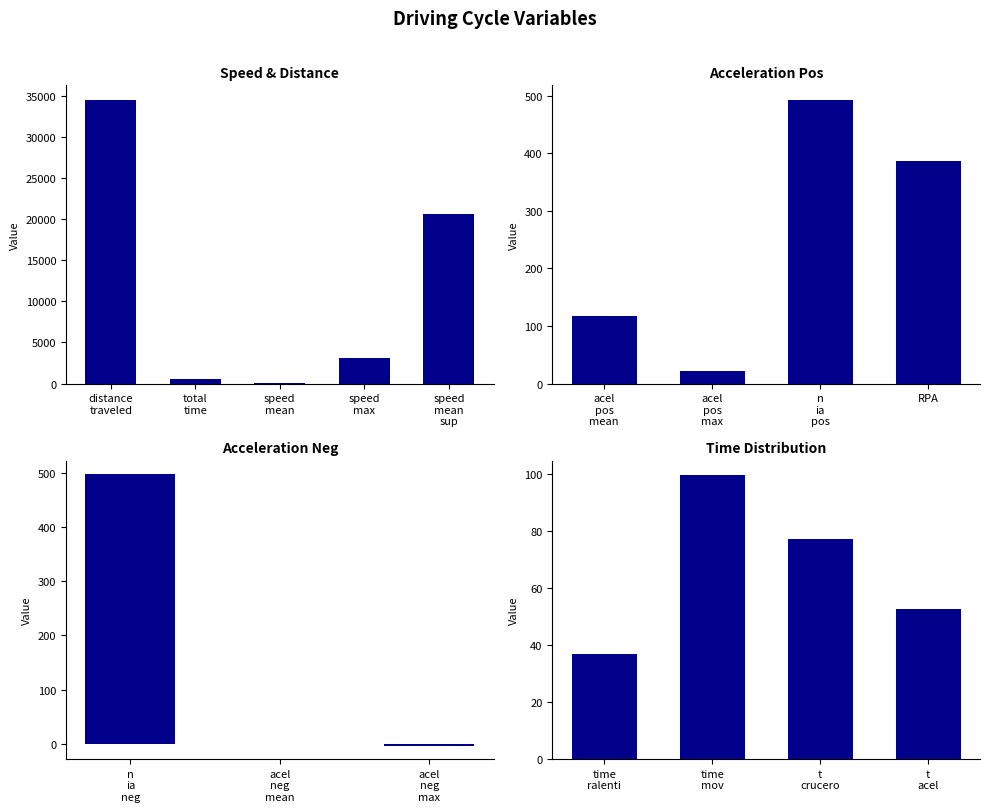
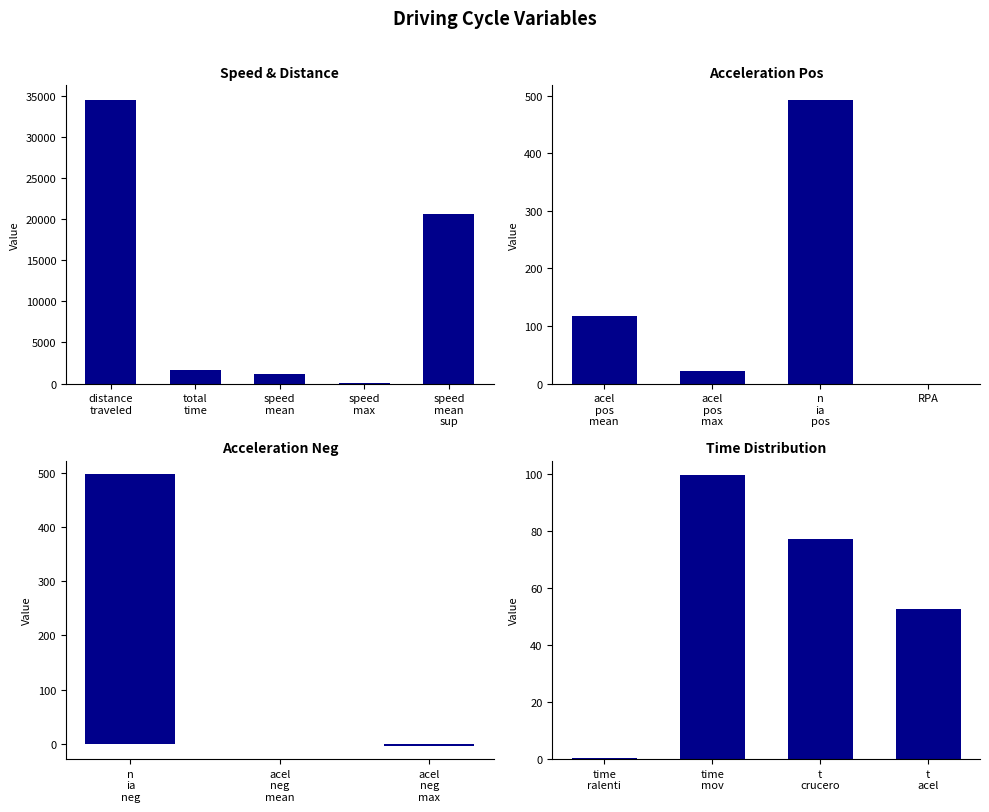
Speed & Distance, total time: 1000 -> 2000
Speed & Distance, speed mean: 0 -> 1000
Speed & Distance, speed max: 3000 -> 0
Acceleration Pos, RPA: 390 -> 0
Time Distribution, time ralenti: 37 -> 0
